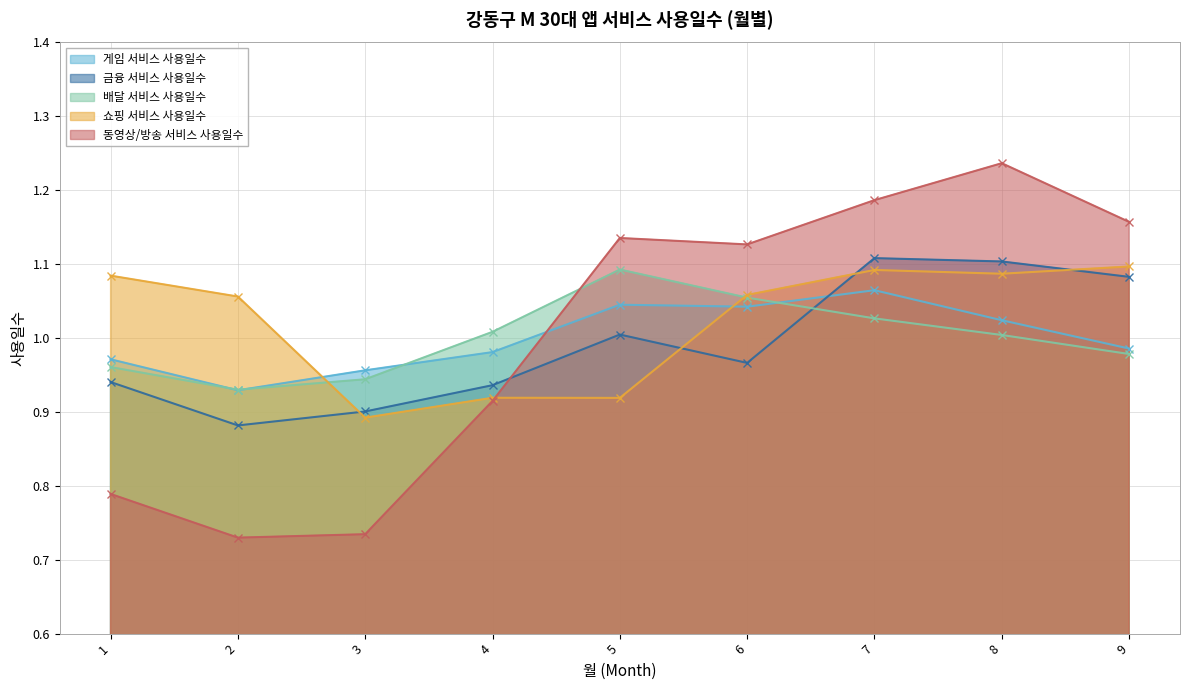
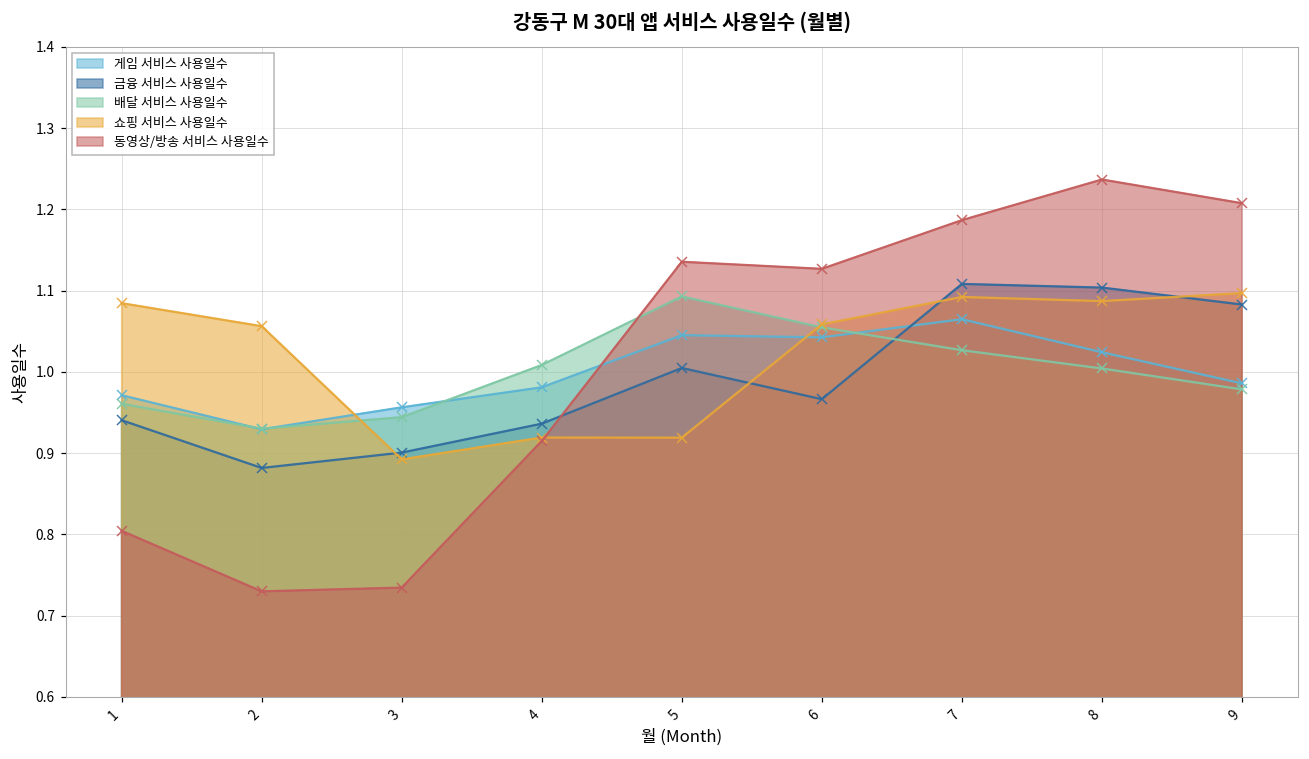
동영상/방송 서비스 사용일수, 1: 0.79 -> 0.80
동영상/방송 서비스 사용일수, 9: 1.16 -> 1.21
